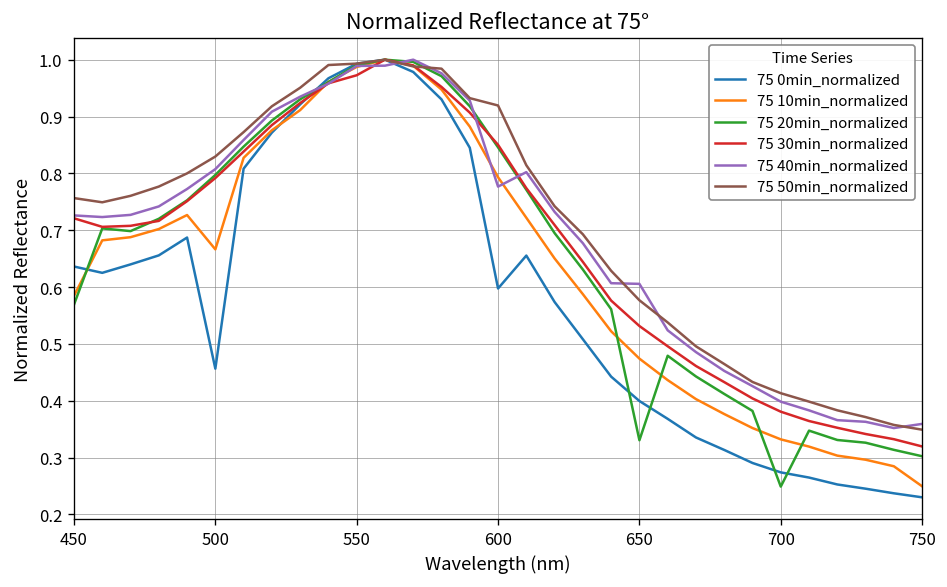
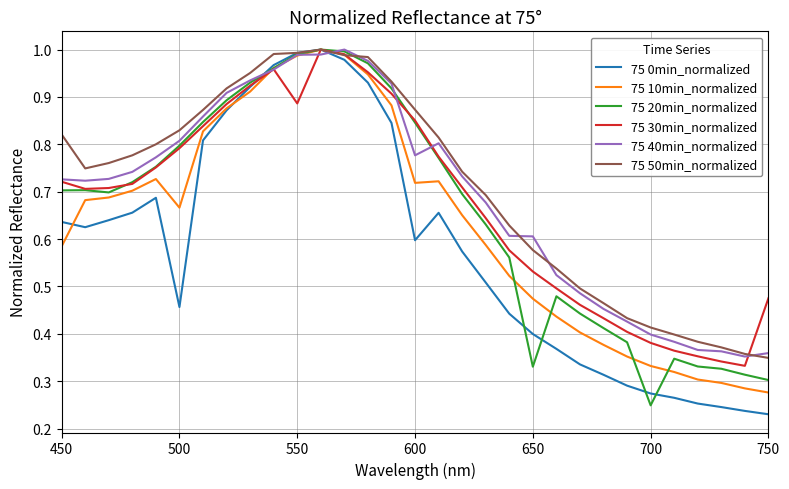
75 20min_normalized, 450: 0.57 -> 0.70
75 50min_normalized, 450: 0.76 -> 0.82
75 30min_normalized, 550: 0.97 -> 0.89
75 10min_normalized, 600: 0.79 -> 0.72
75 50min_normalized, 600: 0.92 -> 0.87
75 10min_normalized, 750: 0.25 -> 0.28
75 30min_normalized, 750: 0.32 -> 0.48
